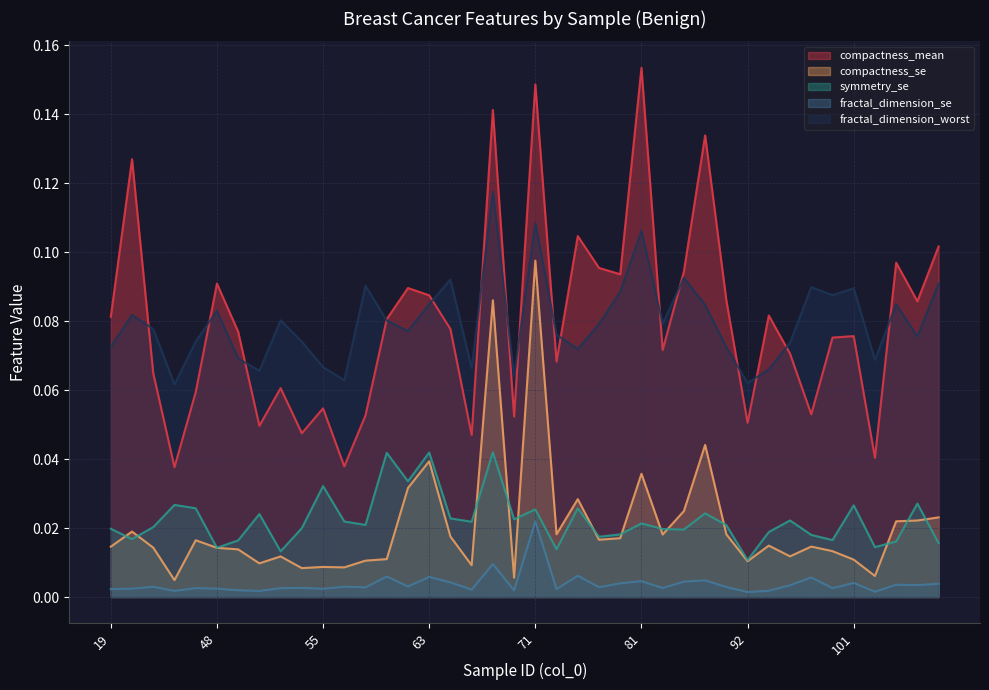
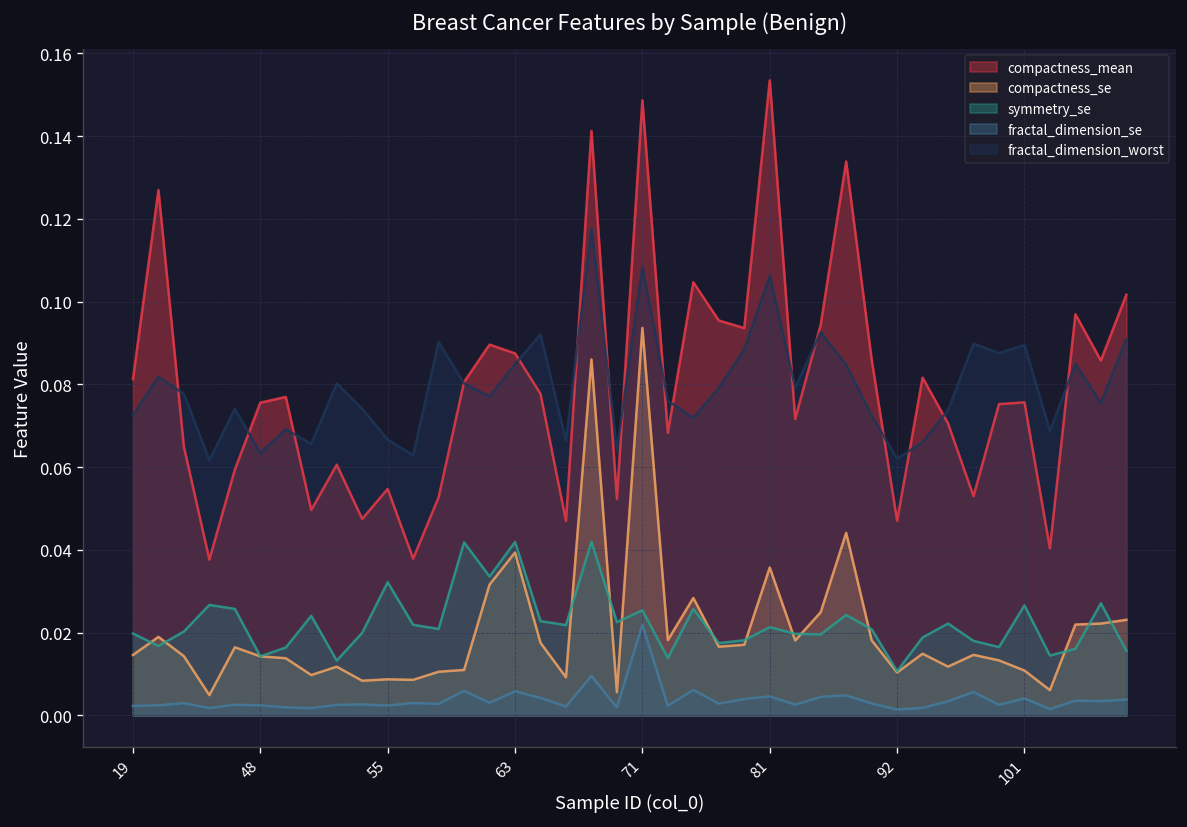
compactness_mean, 48: 0.091 -> 0.076
fractal_dimension_worst, 48: 0.083 -> 0.063
compactness_se, 71: 0.098 -> 0.094
compactness_mean, 92: 0.051 -> 0.047
